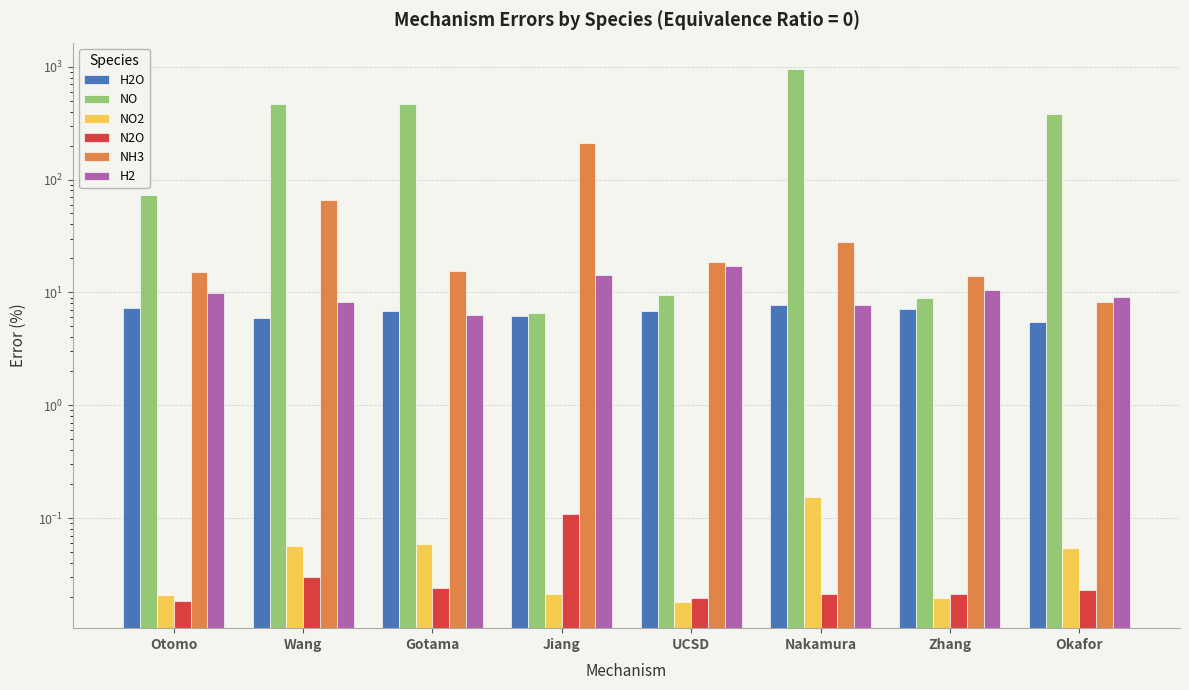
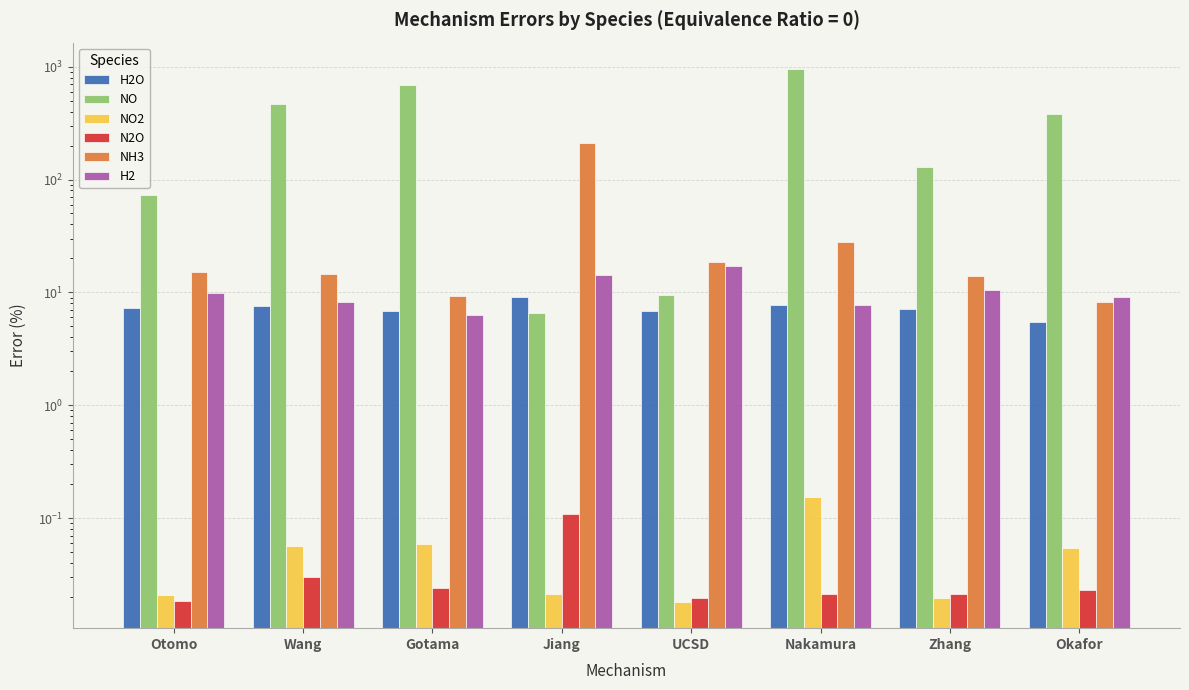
H2O, Wang: 6 -> 8
NH3, Wang: 70 -> 15
NO, Gotama: 470 -> 700
NH3, Gotama: 16 -> 9
H2O, Jiang: 6 -> 9
NO, Zhang: 9 -> 130
